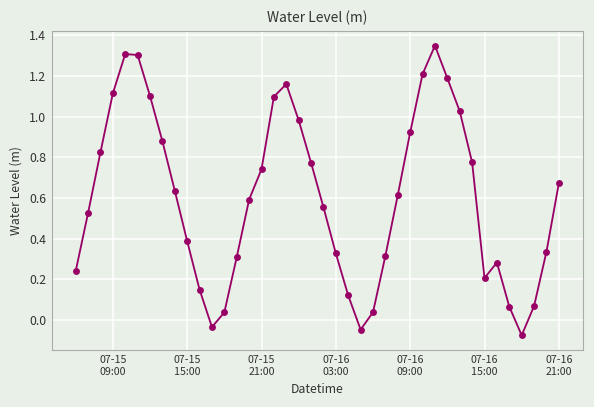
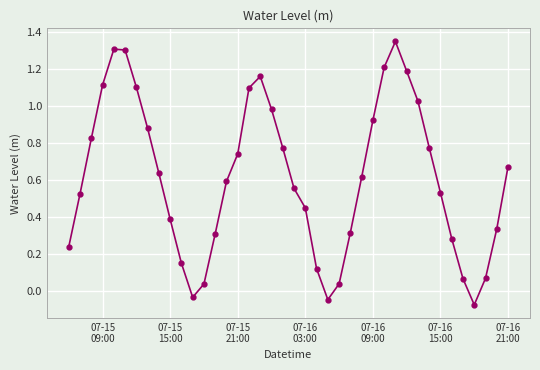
07-16 03:00: 0.33 -> 0.45
07-16 15:00: 0.21 -> 0.53
